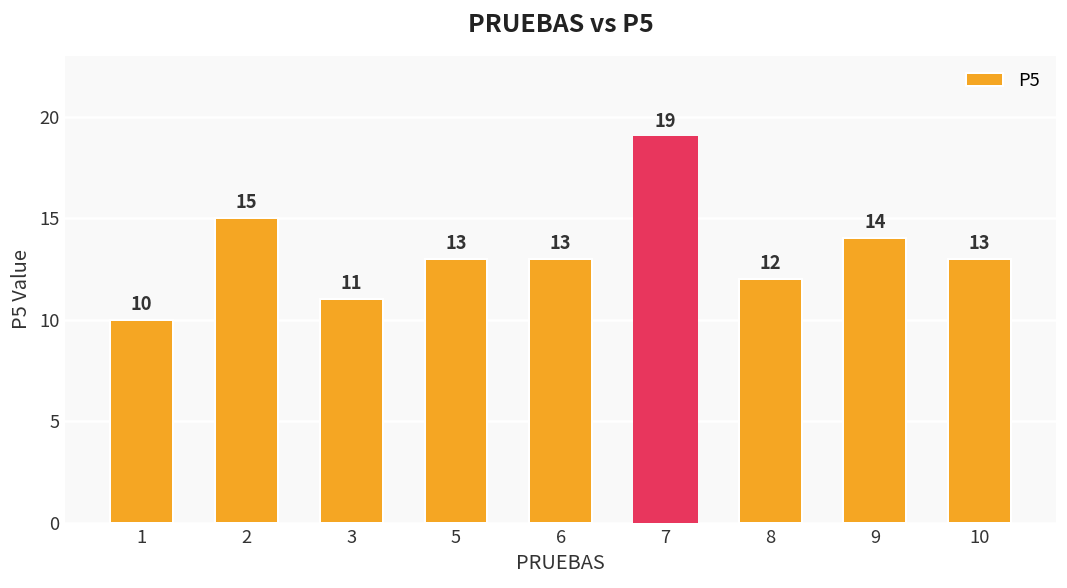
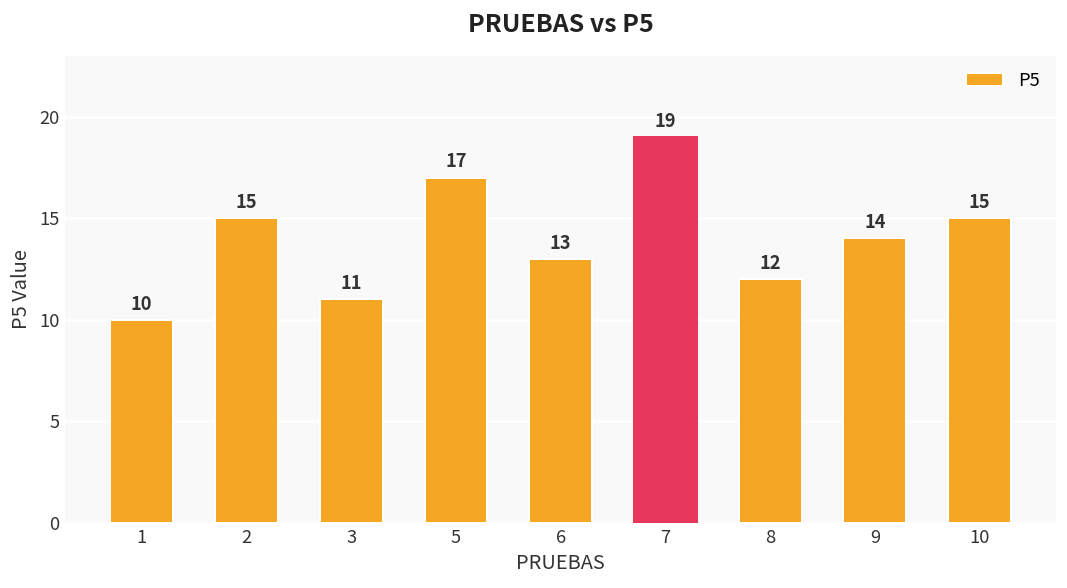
5: 13 -> 17
10: 13 -> 15
